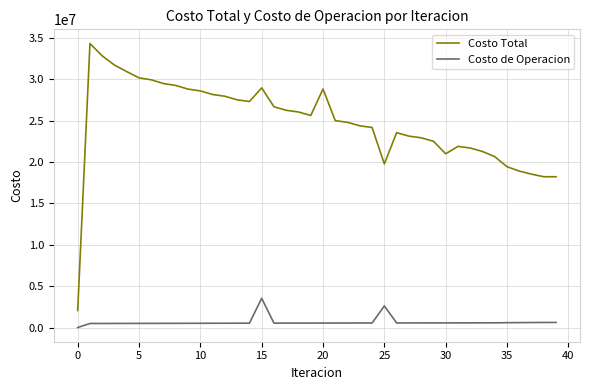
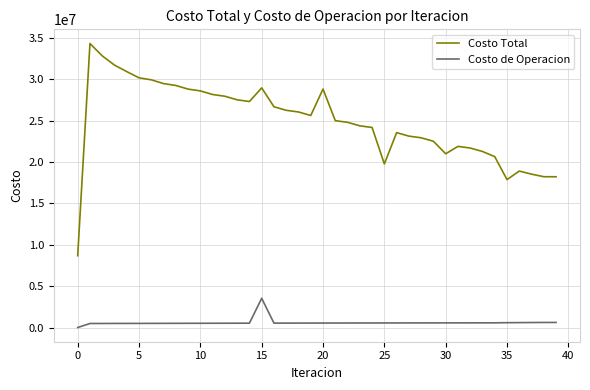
Costo Total, 0: 2000000 -> 9000000
Costo de Operacion, 25: 3000000 -> 1000000
Costo Total, 35: 19000000 -> 18000000
